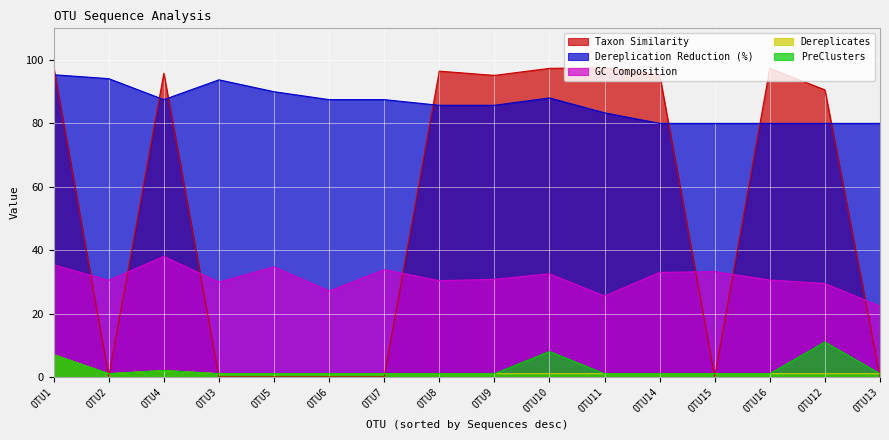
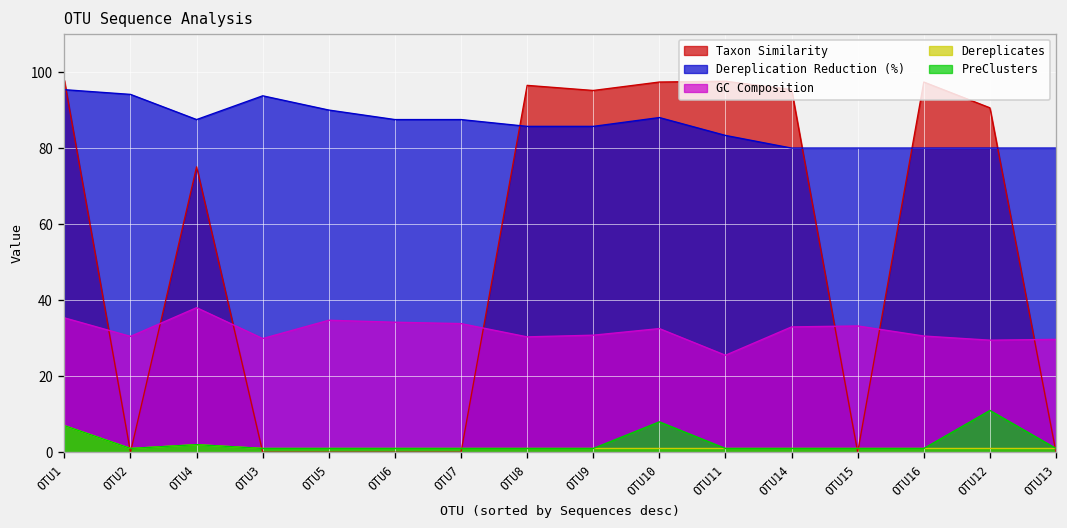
Taxon Similarity, OTU4: 96 -> 75
GC Composition, OTU6: 27 -> 34
GC Composition, OTU13: 22 -> 30
